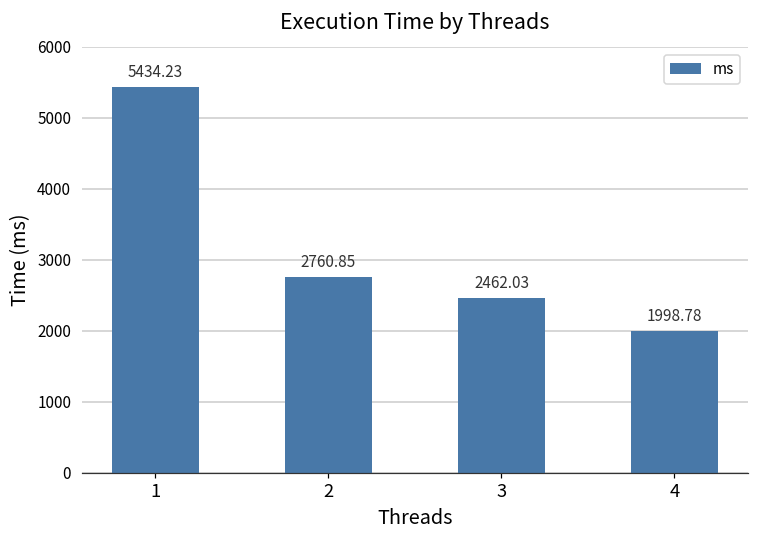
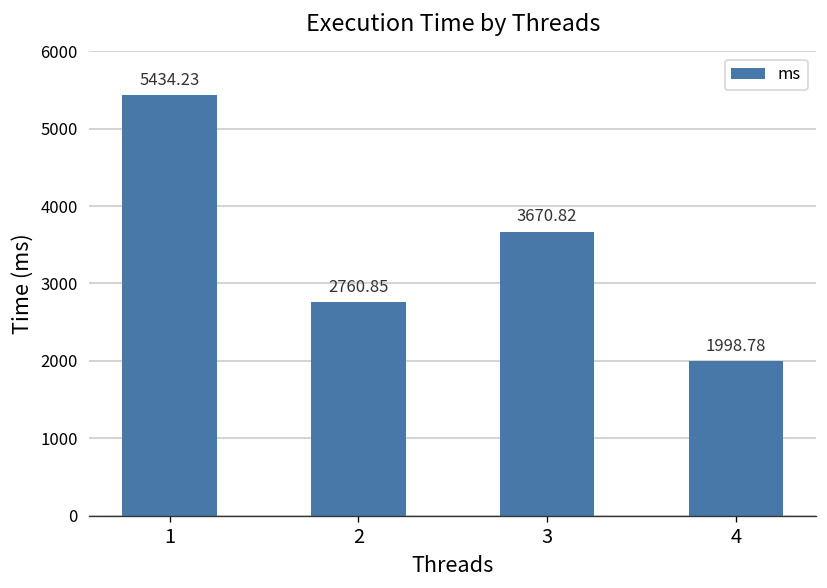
3: 2462.03 -> 3670.82
